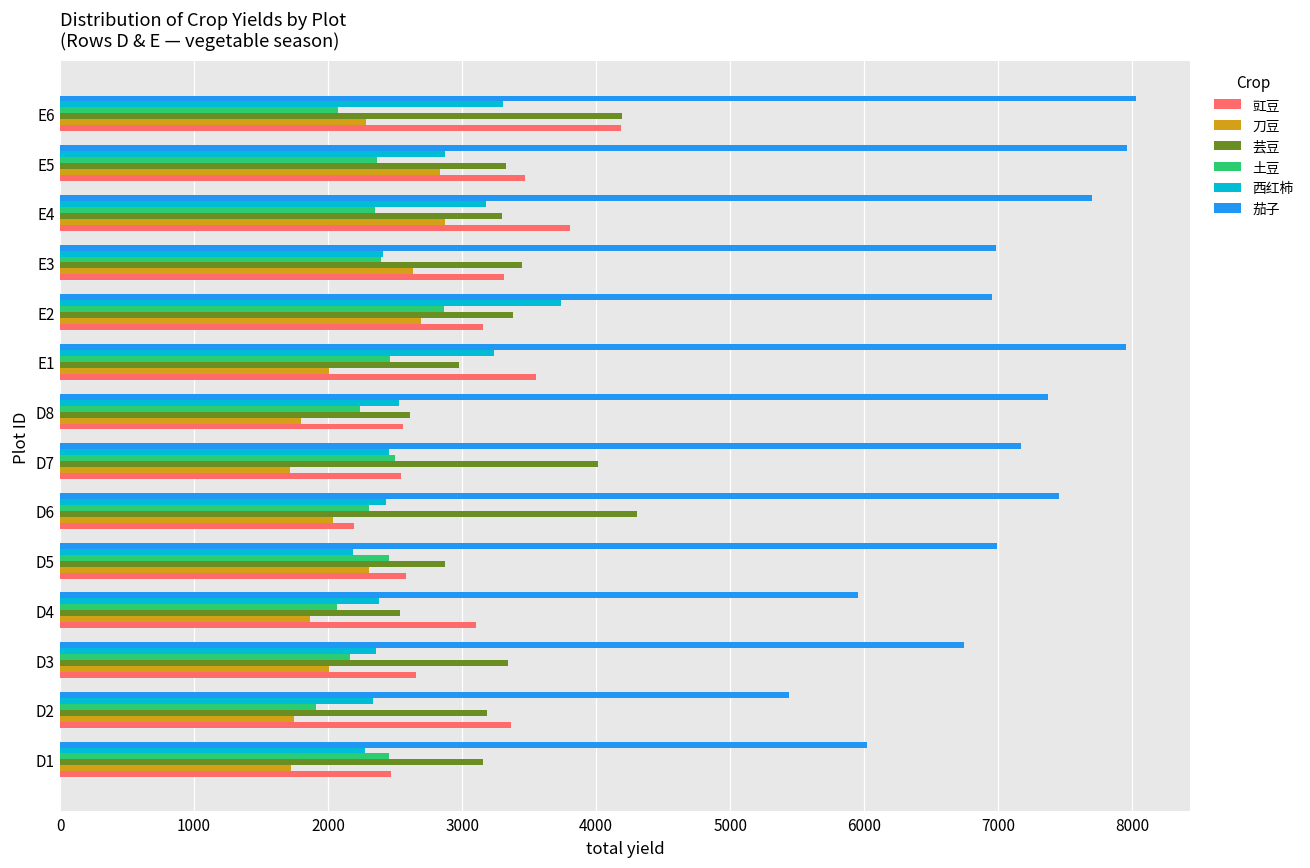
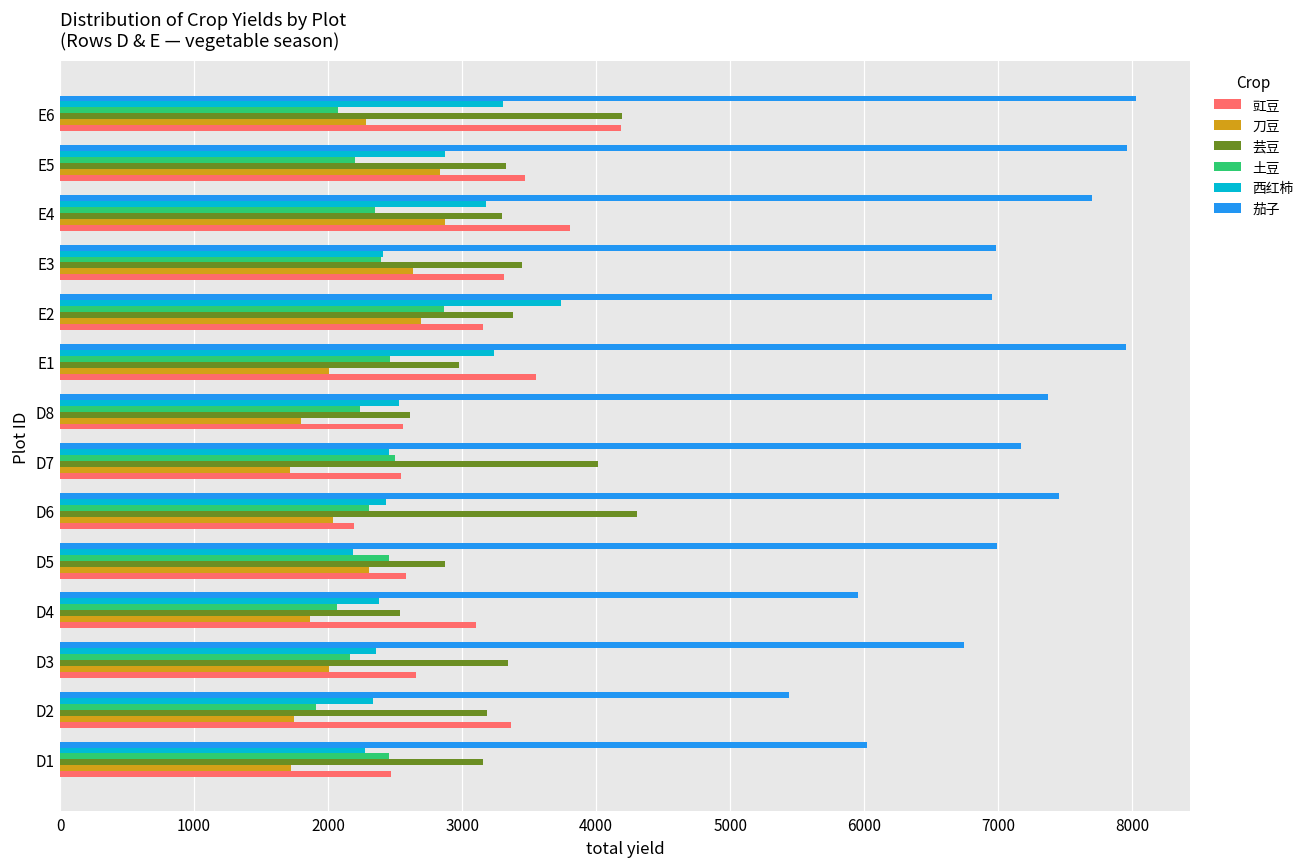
土豆, E5: 2370 -> 2200
